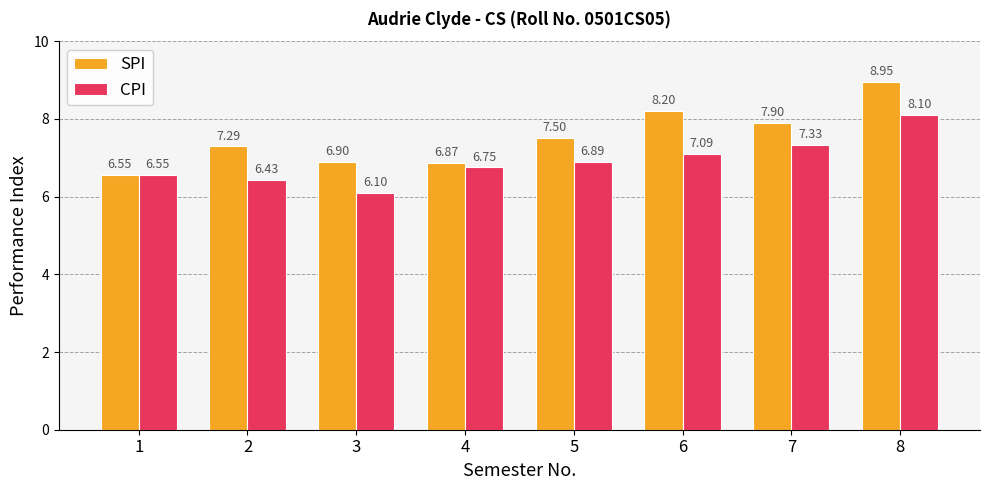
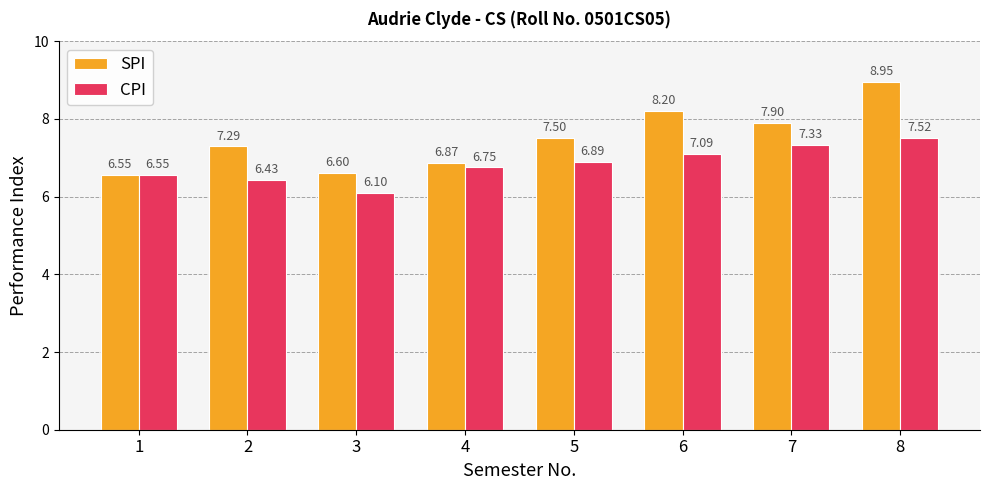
SPI, 3: 6.90 -> 6.60
CPI, 8: 8.10 -> 7.52
